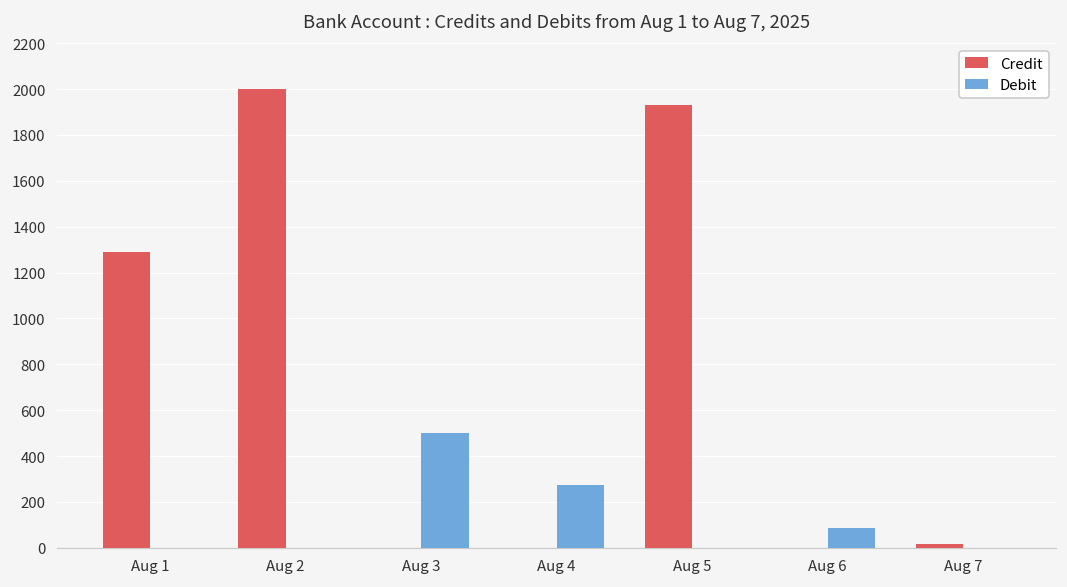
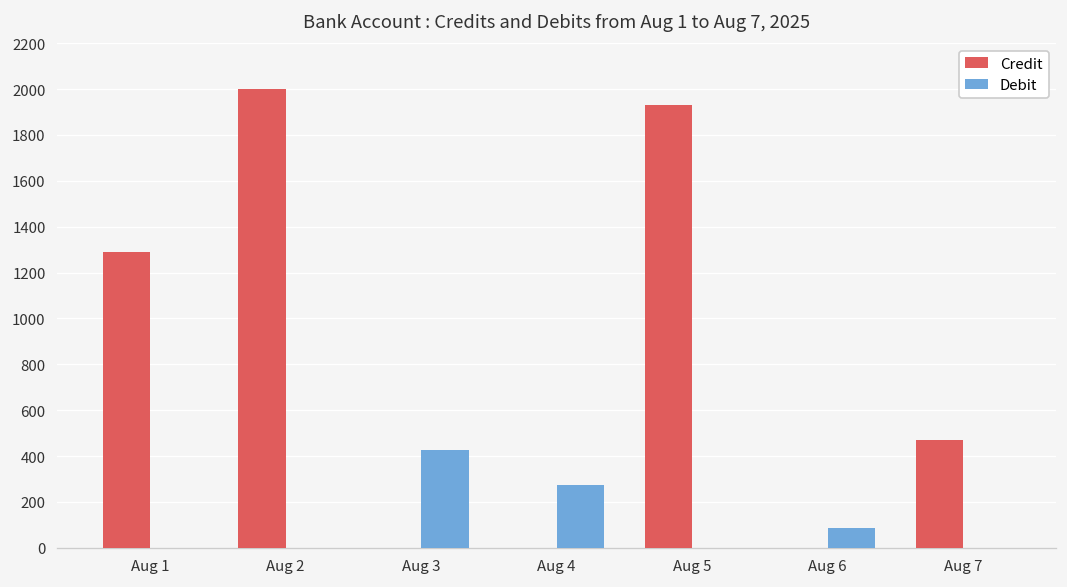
Debit, Aug 3: 500 -> 430
Credit, Aug 7: 20 -> 470
